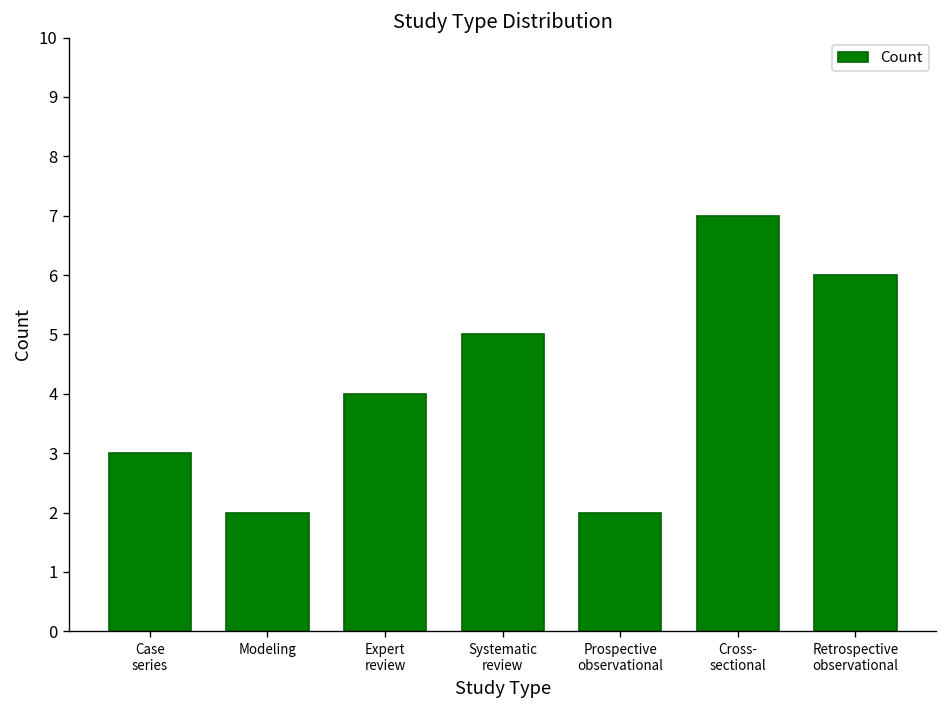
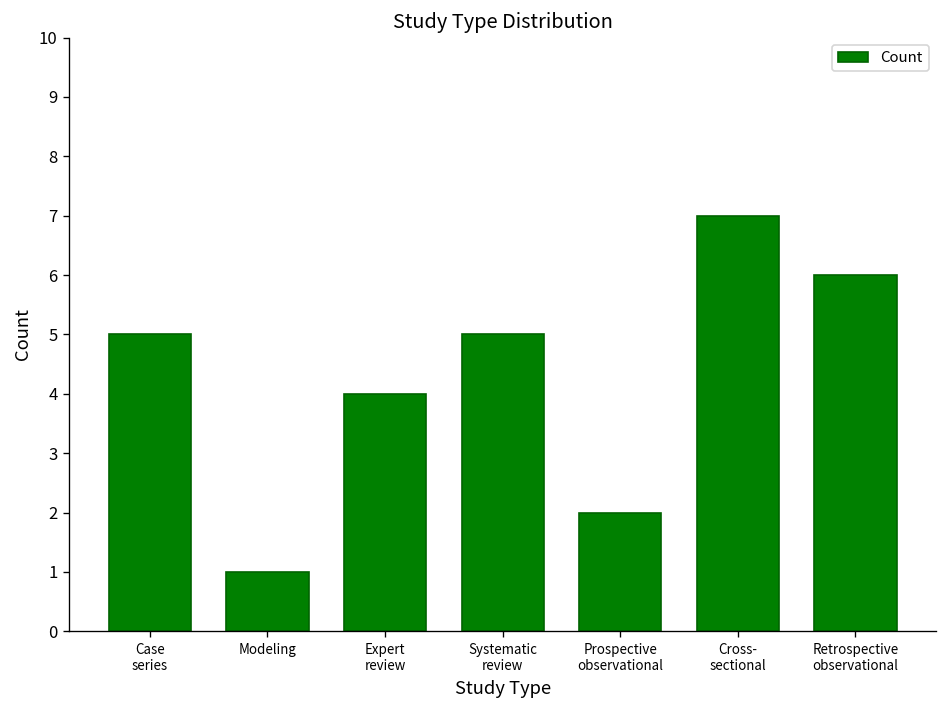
Case series: 3 -> 5
Modeling: 2 -> 1
